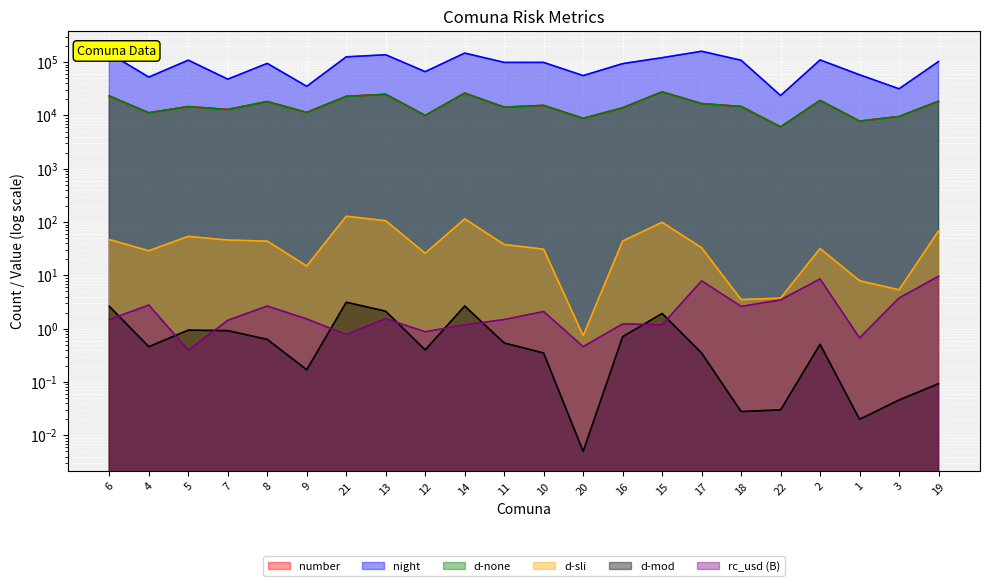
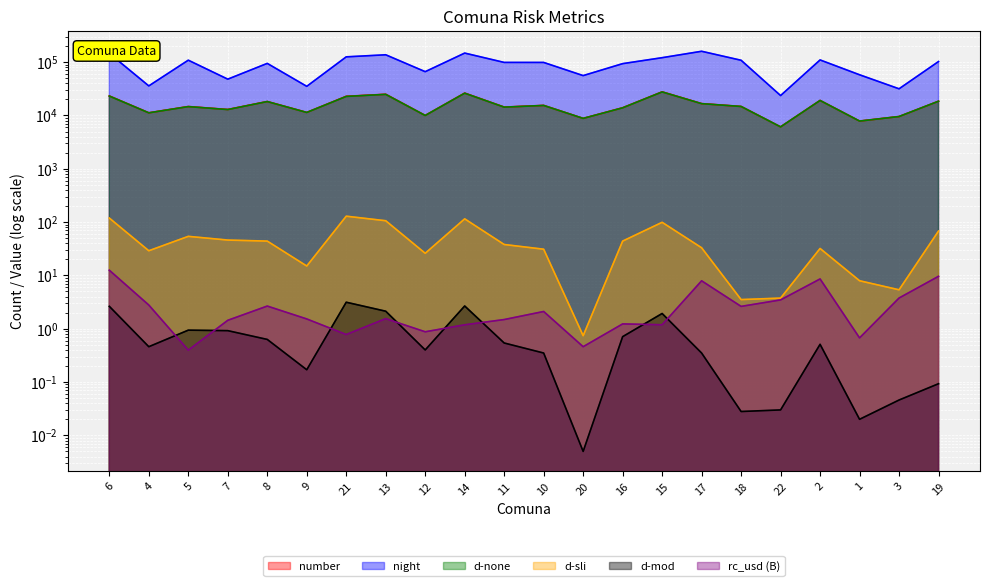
d-sli, 6: 50 -> 120
rc_usd (B), 6: 1.5 -> 13
night, 4: 50000 -> 40000
